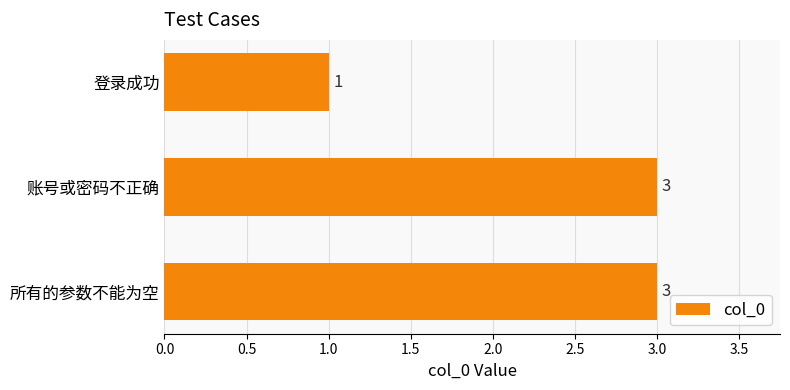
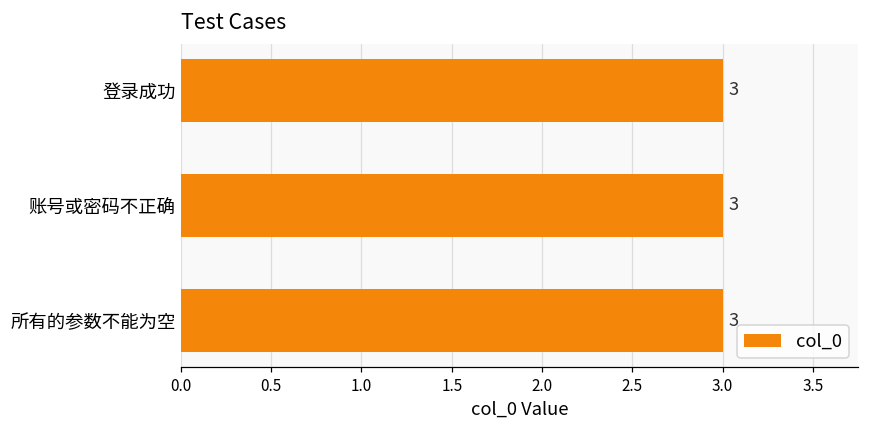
登录成功: 1 -> 3
